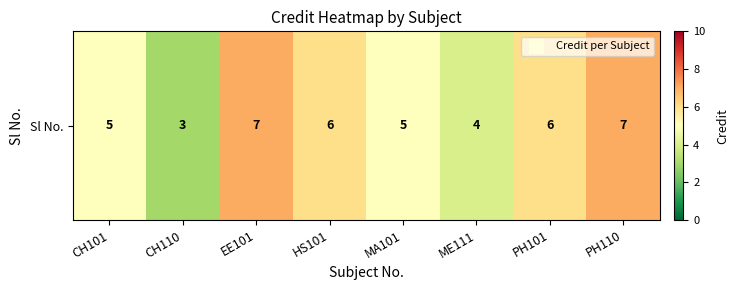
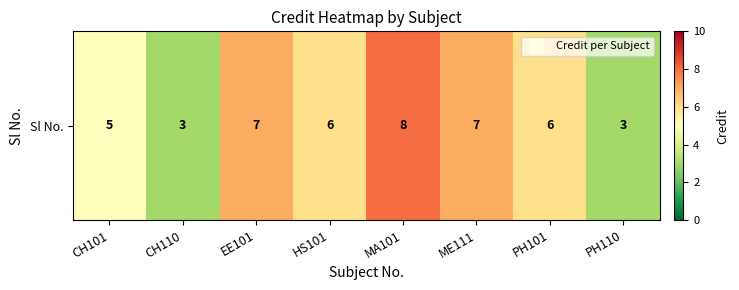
Sl No., MA101: 5 -> 8
Sl No., ME111: 4 -> 7
Sl No., PH110: 7 -> 3
